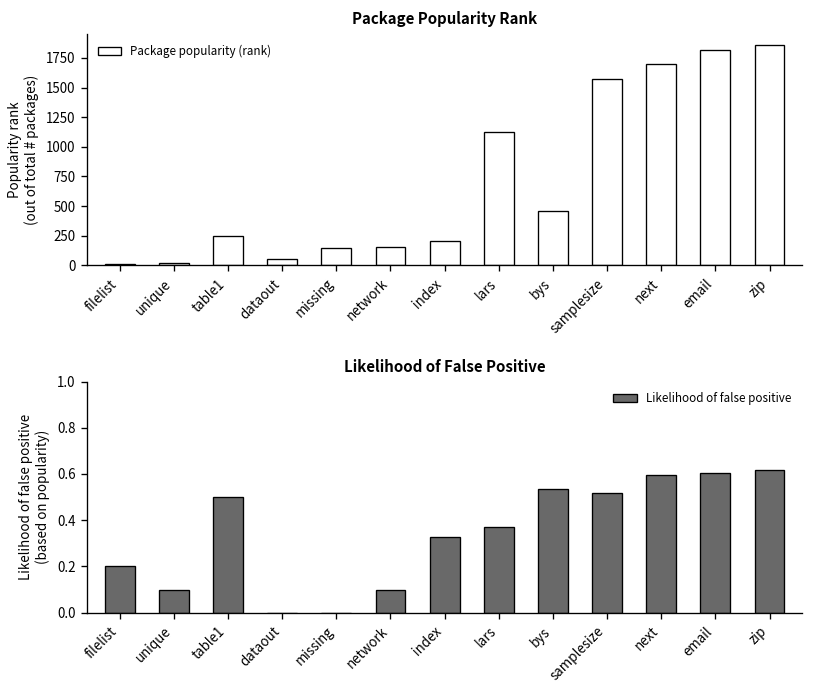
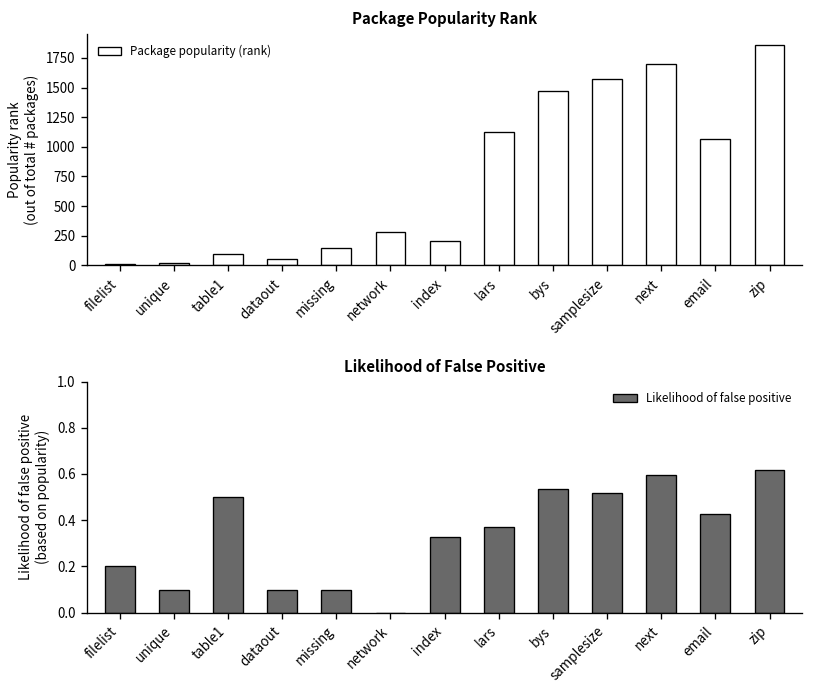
Package Popularity Rank, table1: 200 -> 100
Package Popularity Rank, network: 200 -> 300
Package Popularity Rank, bys: 500 -> 1500
Package Popularity Rank, email: 1800 -> 1100
Likelihood of False Positive, dataout: 0.0 -> 0.1
Likelihood of False Positive, missing: 0.0 -> 0.1
Likelihood of False Positive, network: 0.1 -> 0.0
Likelihood of False Positive, email: 0.60 -> 0.43
